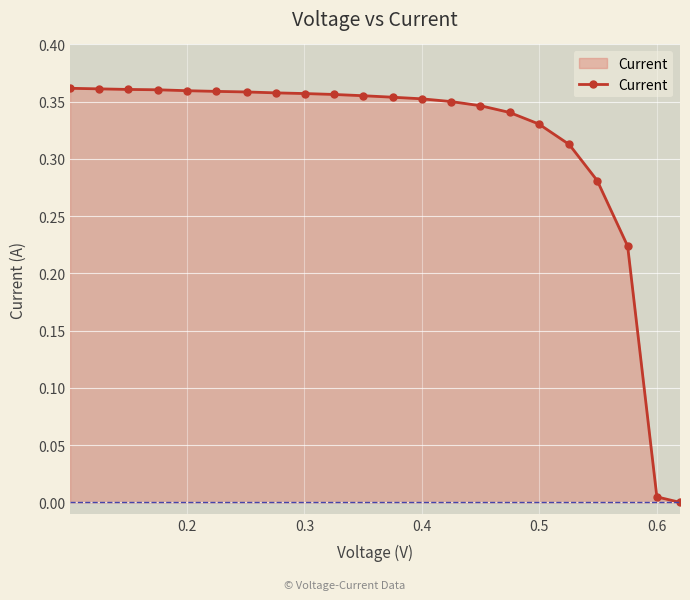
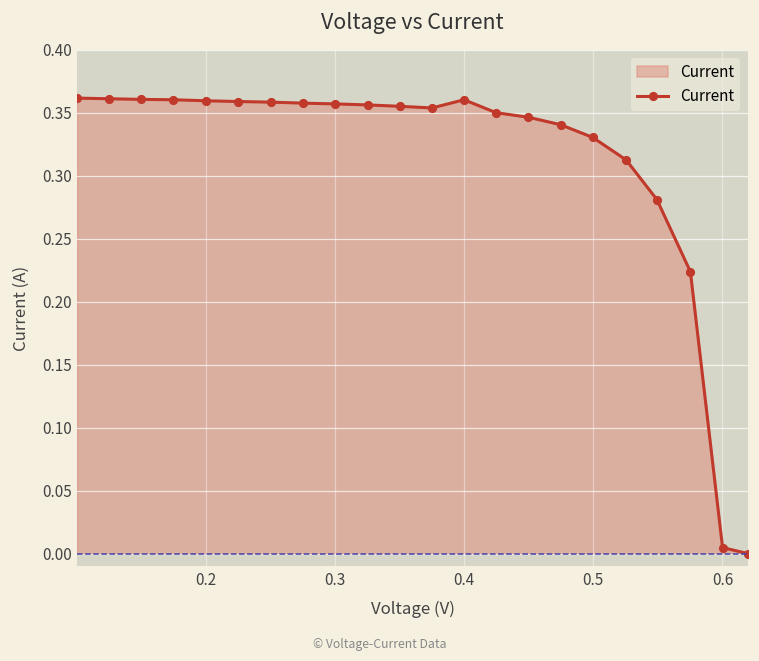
0.4: 0.353 -> 0.360
